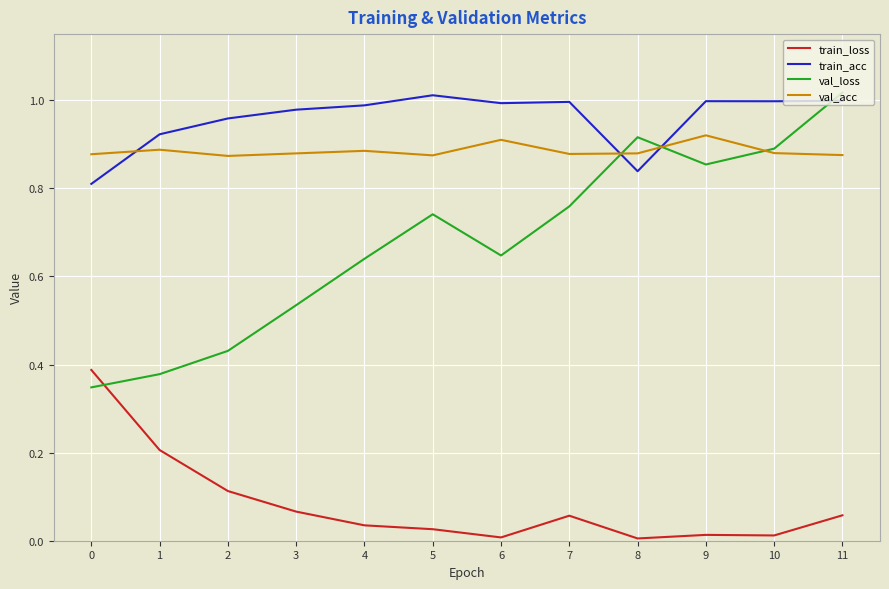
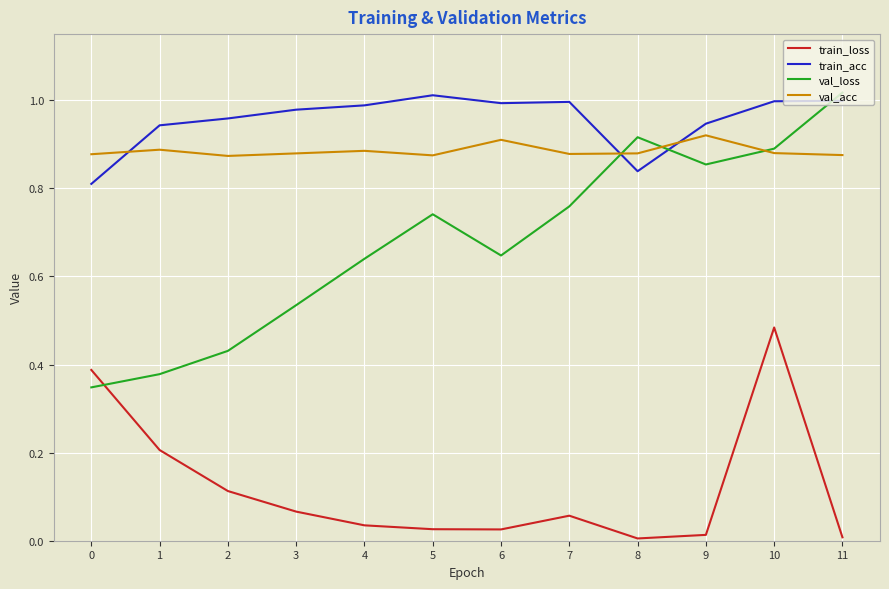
train_acc, 1: 0.92 -> 0.94
train_loss, 6: 0.01 -> 0.03
train_acc, 9: 1.00 -> 0.95
train_loss, 10: 0.01 -> 0.48
train_loss, 11: 0.06 -> 0.01
